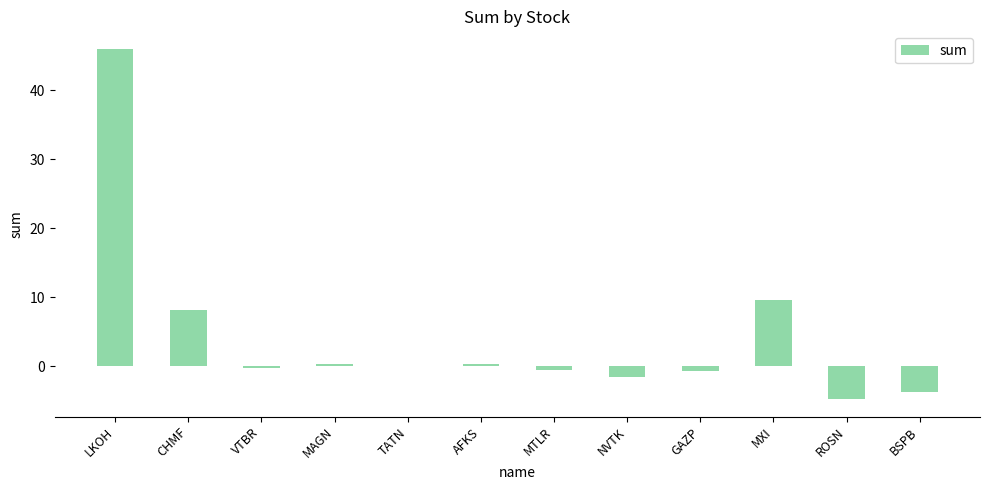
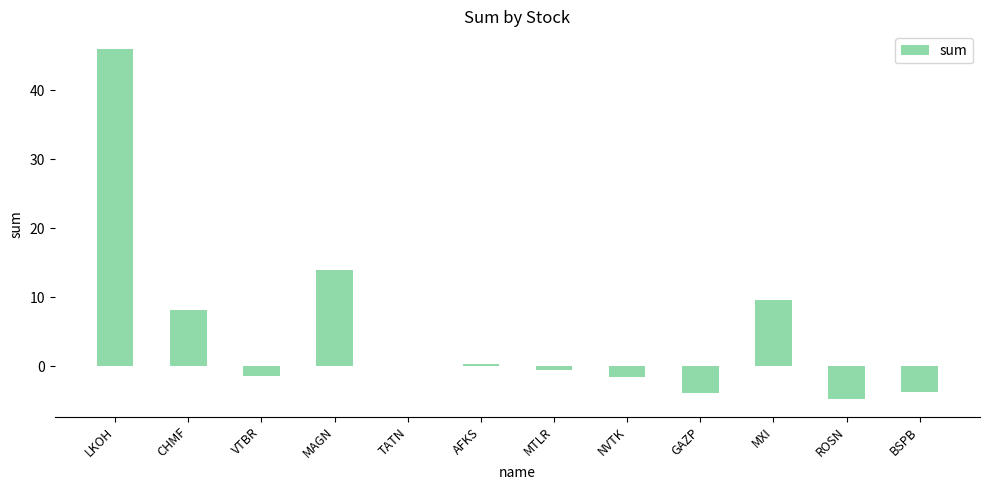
VTBR: 0 -> -1
MAGN: 0 -> 14
GAZP: -1 -> -4
